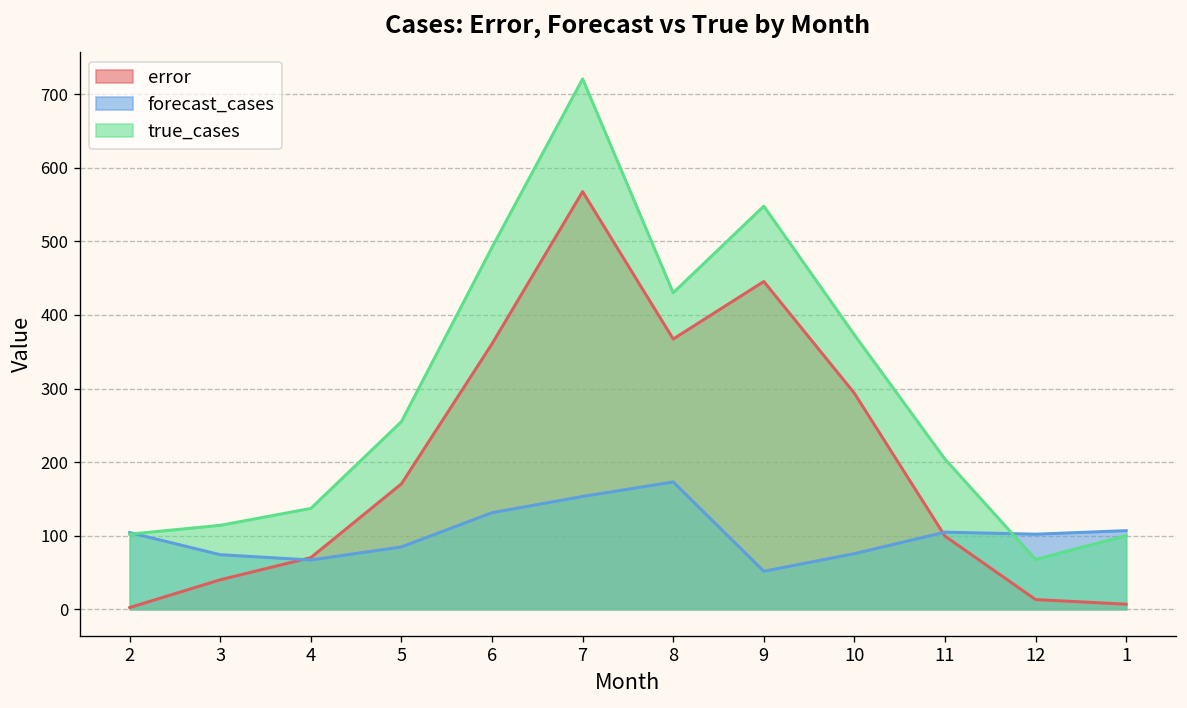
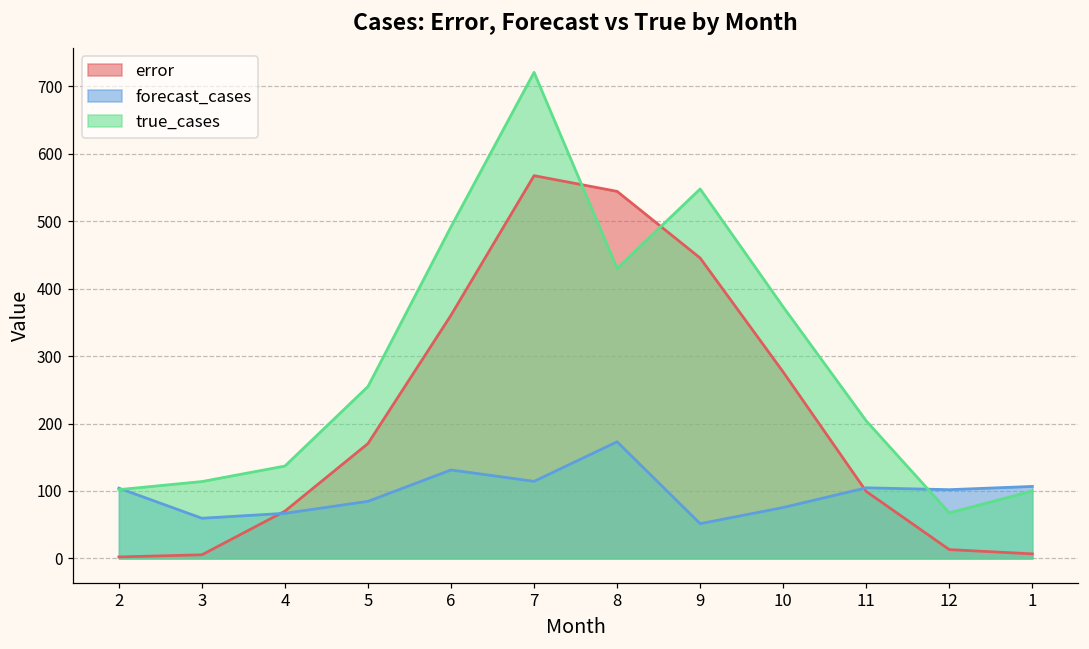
error, 3: 40 -> 10
forecast_cases, 3: 70 -> 60
forecast_cases, 7: 150 -> 110
error, 8: 370 -> 540
error, 10: 290 -> 280
